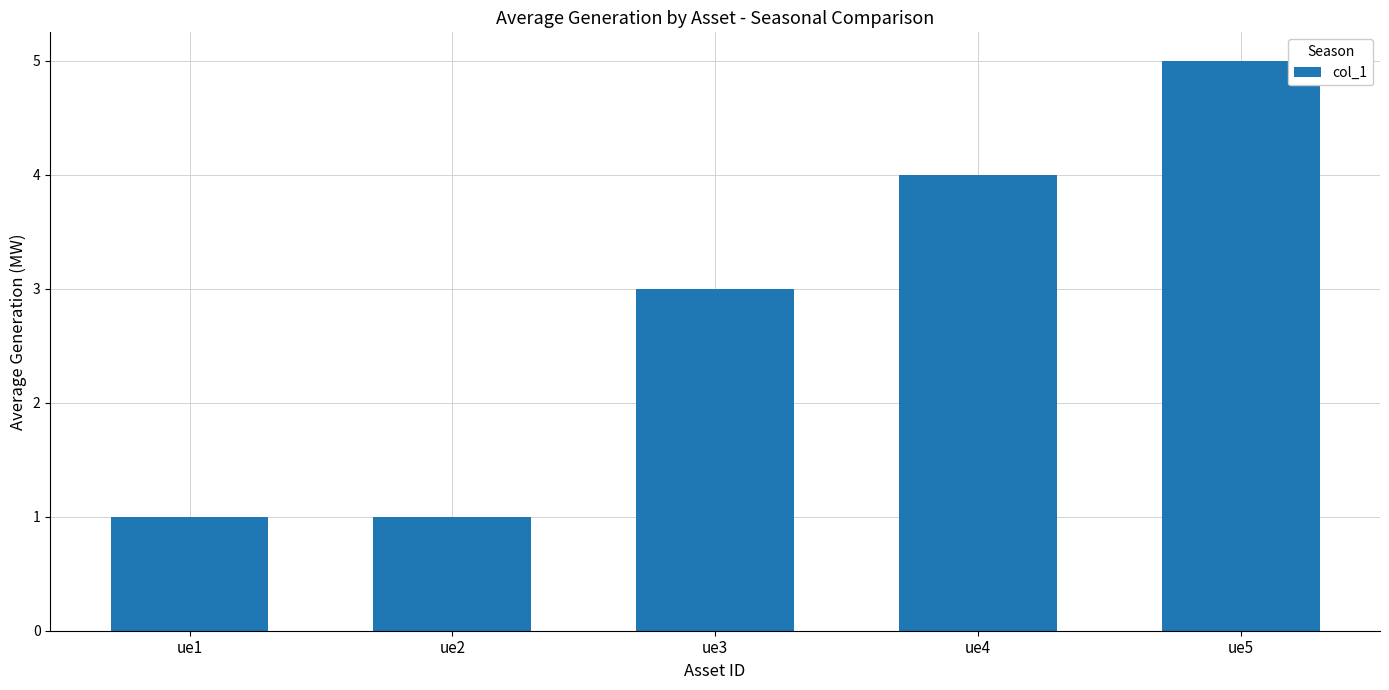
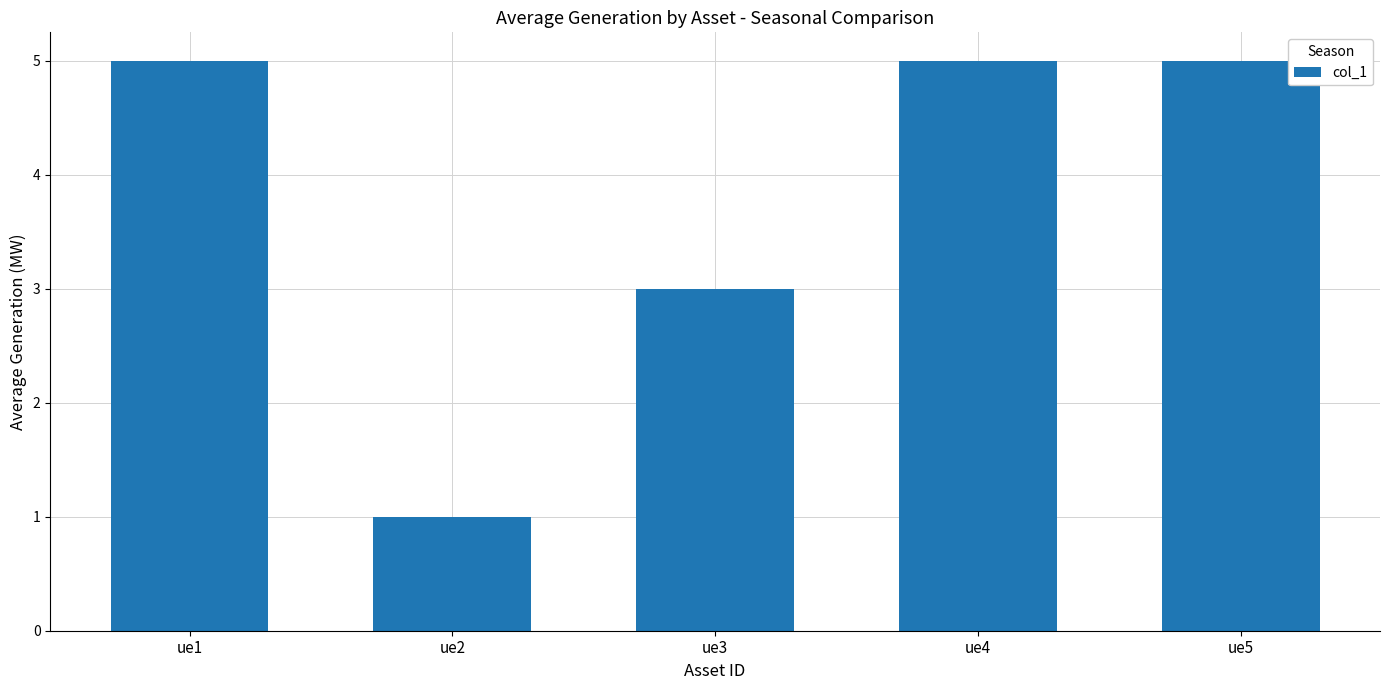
ue1: 1 -> 5
ue4: 4 -> 5
